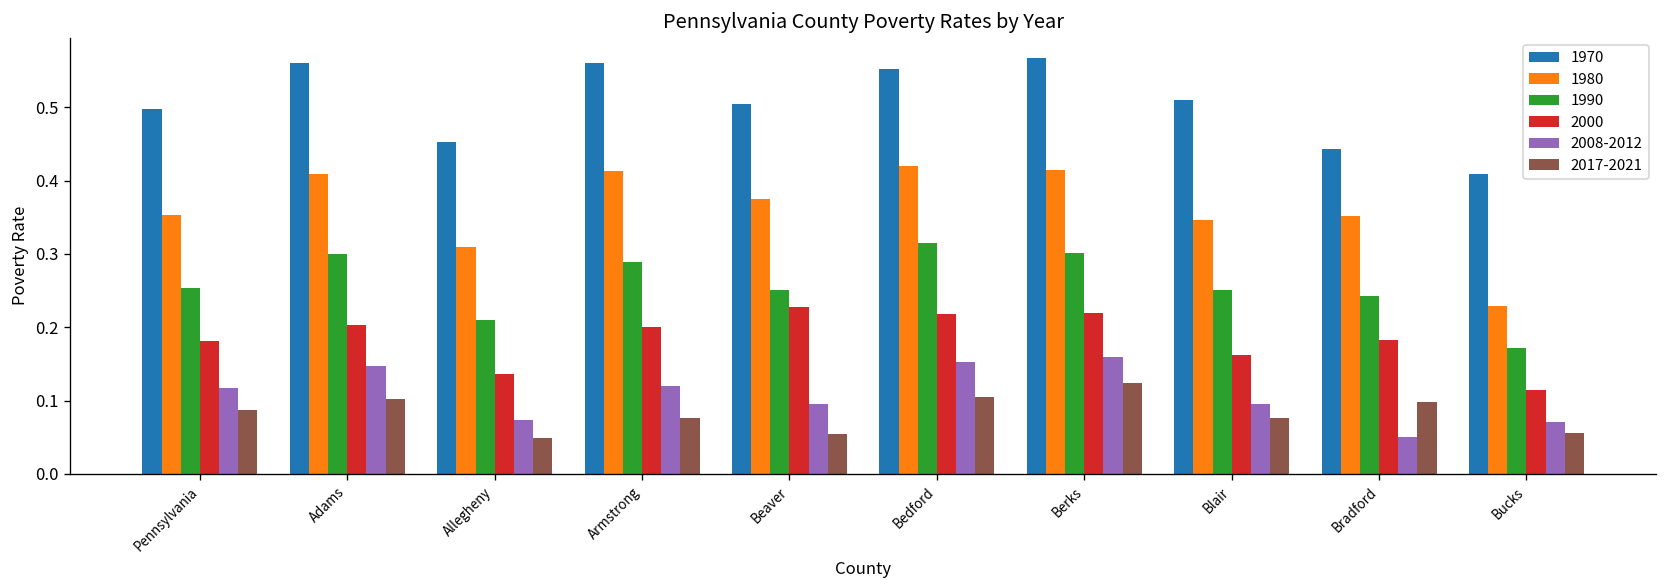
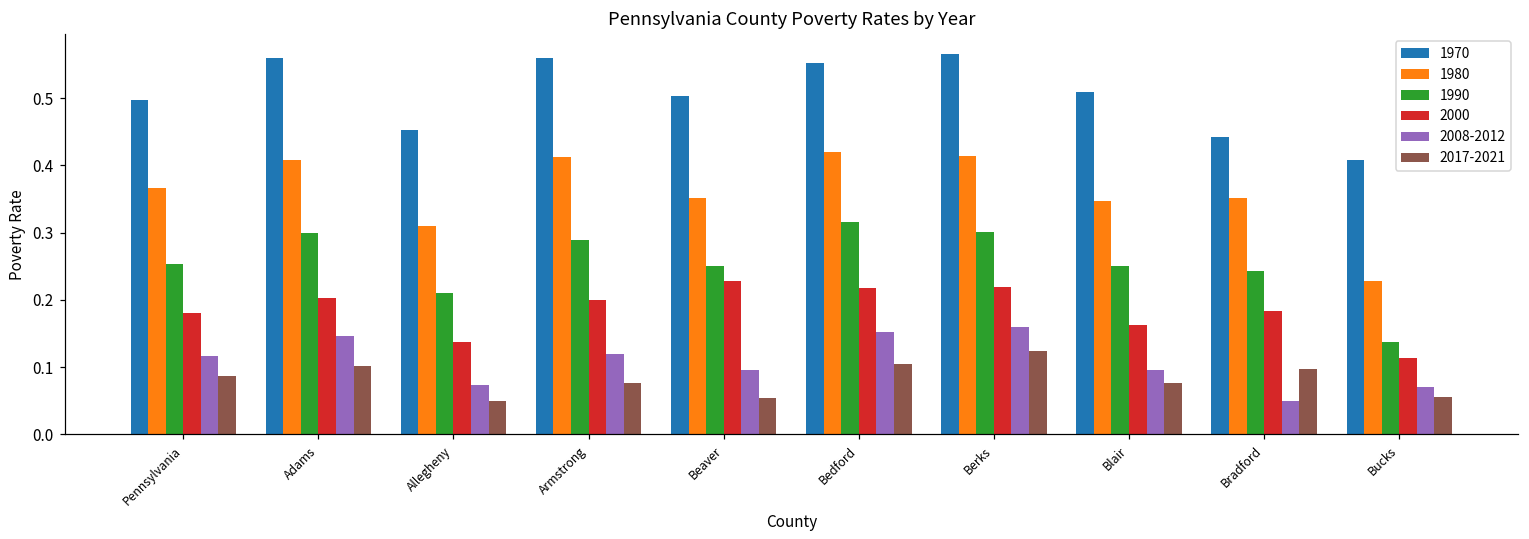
1980, Pennsylvania: 0.35 -> 0.37
1980, Beaver: 0.37 -> 0.35
1990, Bucks: 0.17 -> 0.14
